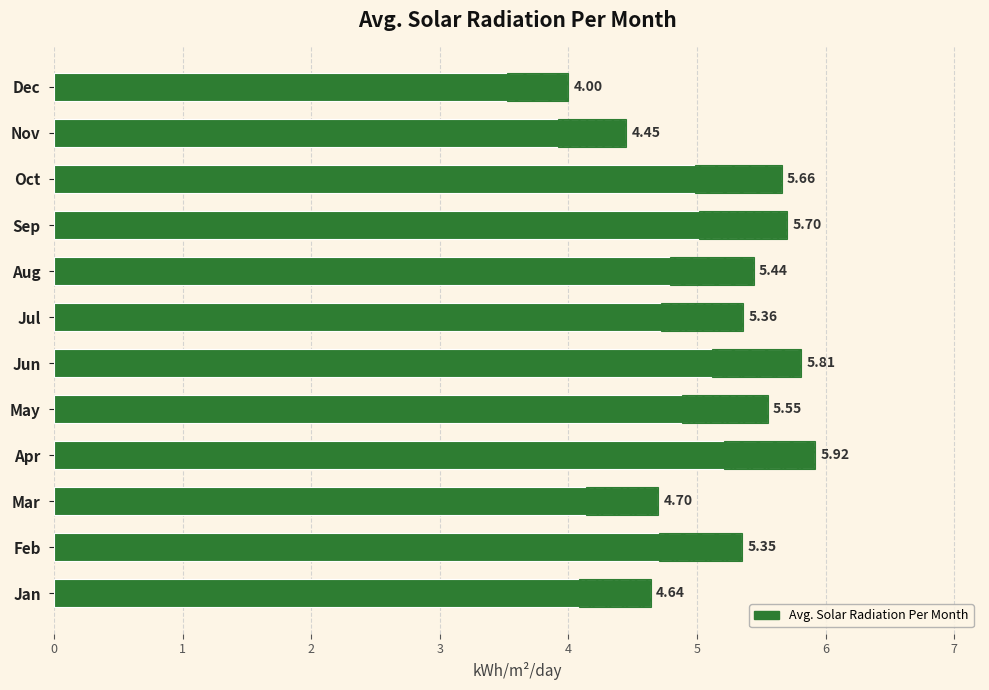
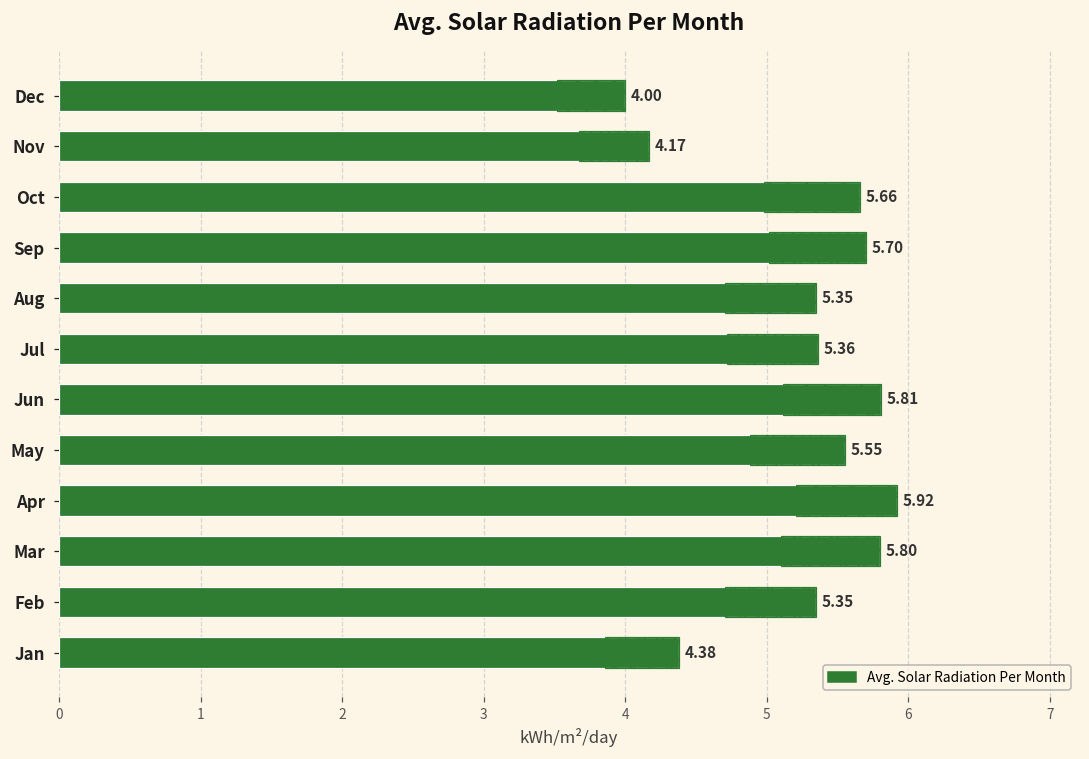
Avg. Solar Radiation Per Month, Nov: 4.45 -> 4.17
Avg. Solar Radiation Per Month, Aug: 5.44 -> 5.35
Avg. Solar Radiation Per Month, Mar: 4.70 -> 5.80
Avg. Solar Radiation Per Month, Jan: 4.64 -> 4.38
